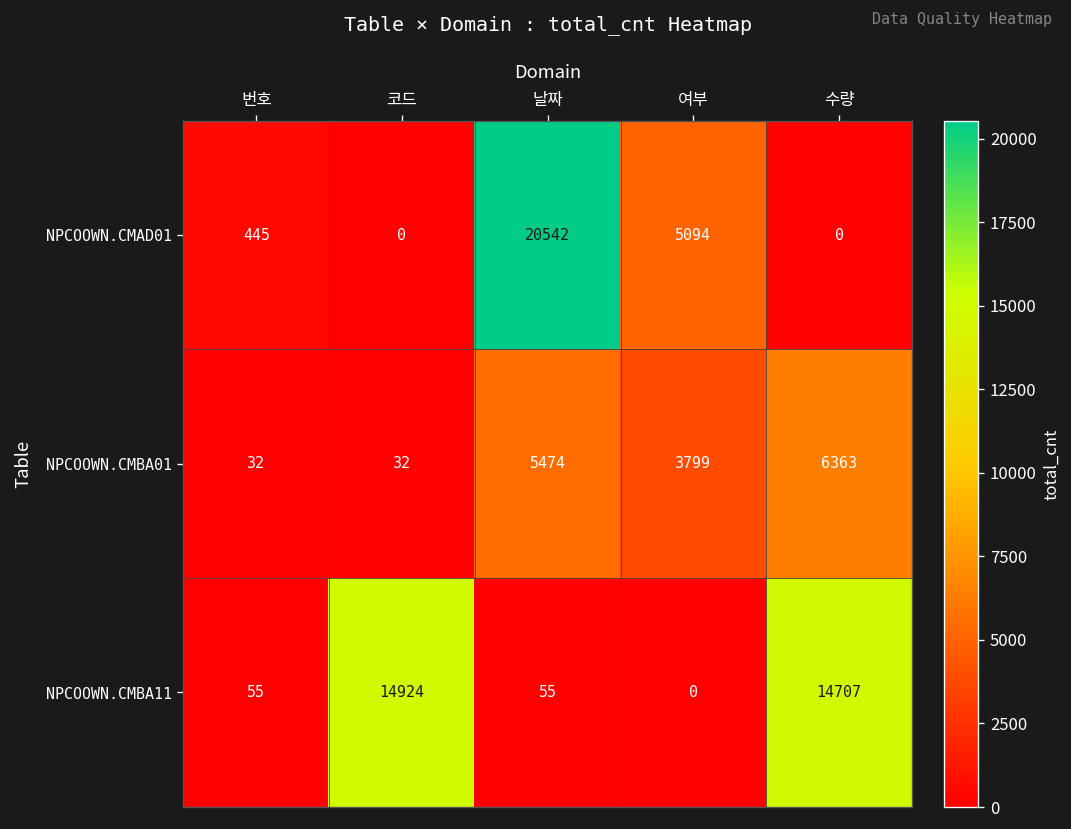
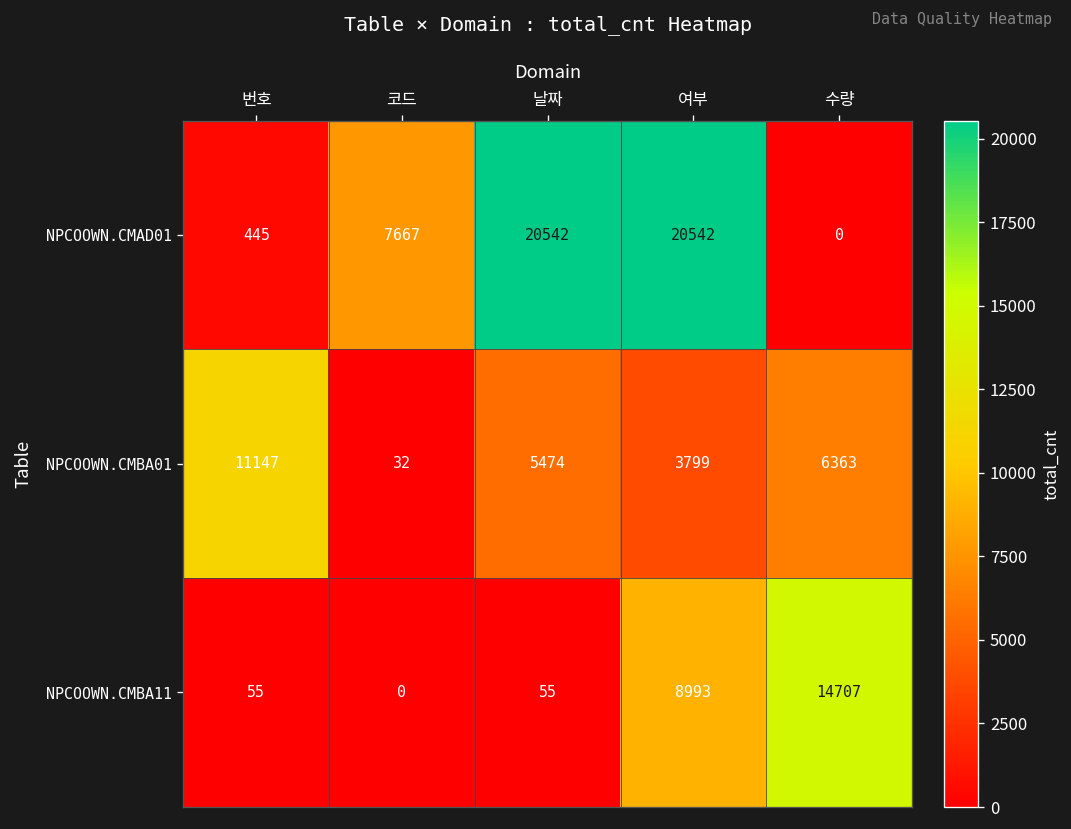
NPCOOWN.CMAD01, 코드: 0 -> 7667
NPCOOWN.CMAD01, 여부: 5094 -> 20542
NPCOOWN.CMBA01, 번호: 32 -> 11147
NPCOOWN.CMBA11, 코드: 14924 -> 0
NPCOOWN.CMBA11, 여부: 0 -> 8993
